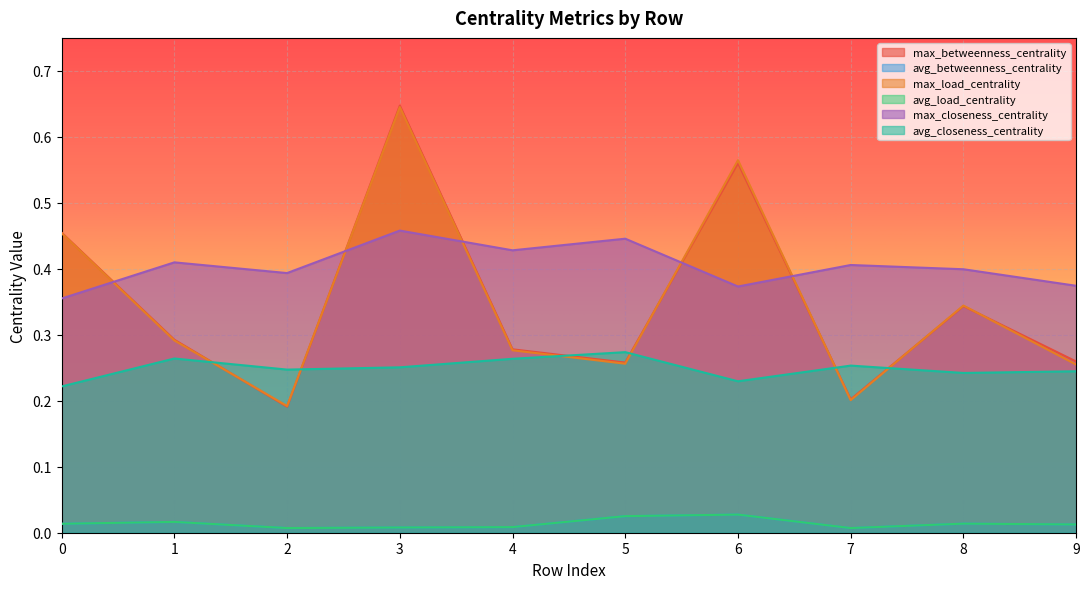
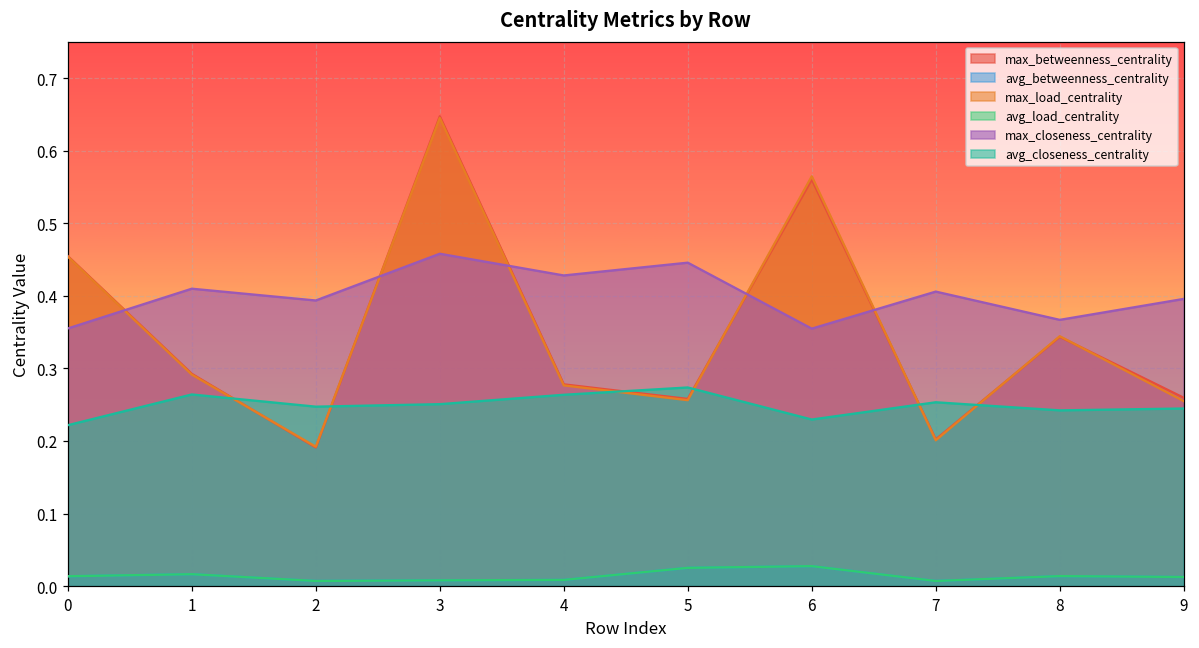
max_closeness_centrality, 6: 0.37 -> 0.35
max_closeness_centrality, 8: 0.40 -> 0.37
max_closeness_centrality, 9: 0.37 -> 0.40
